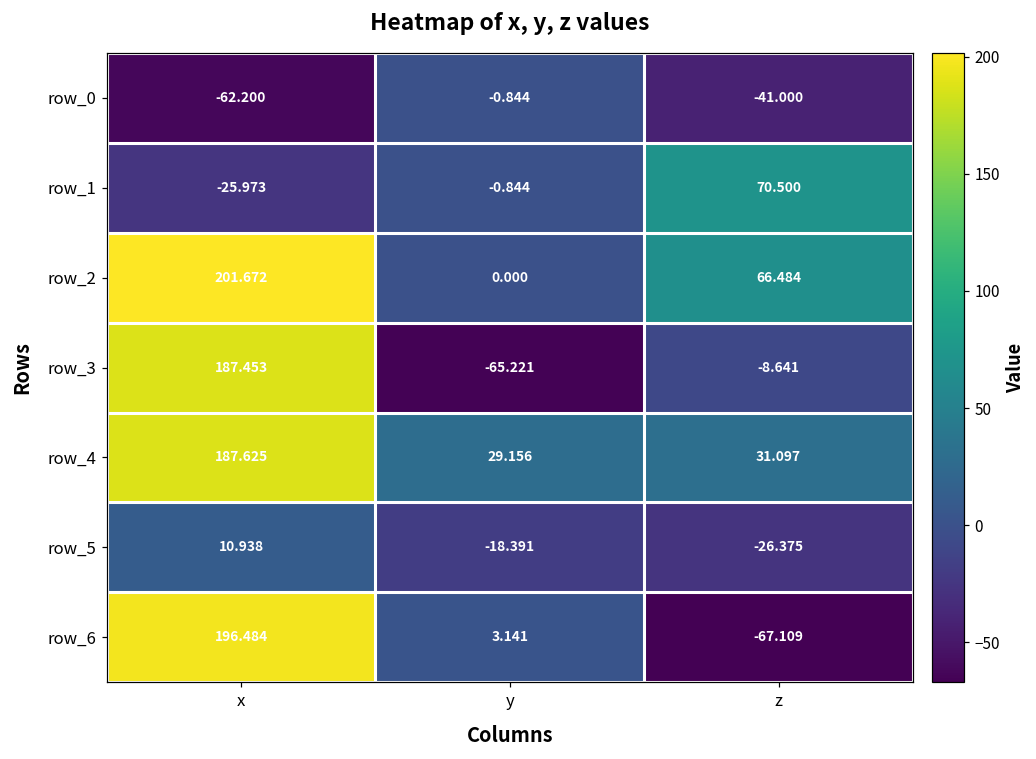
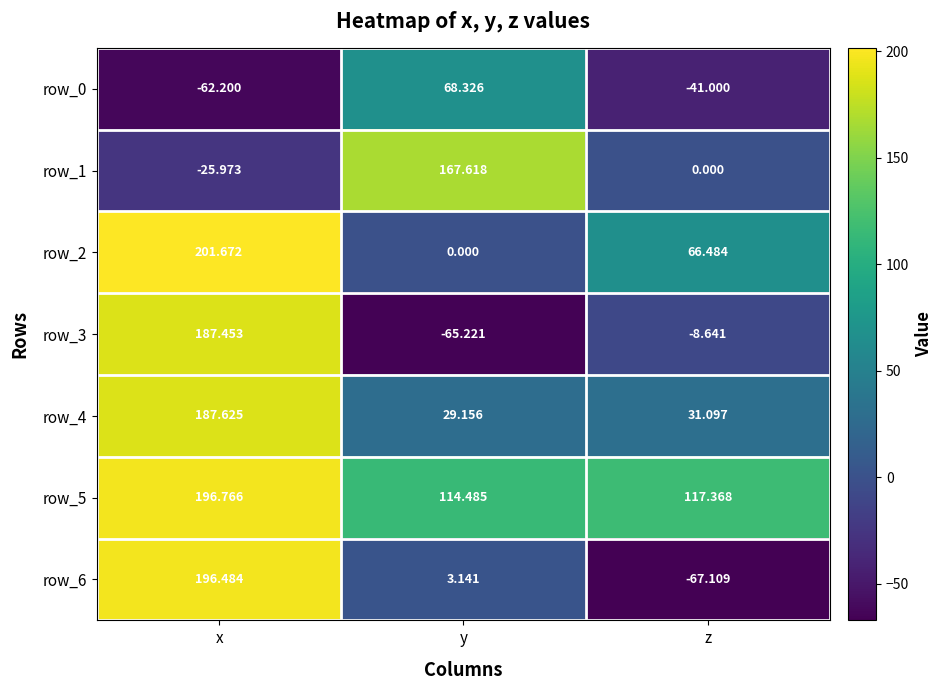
row_0, y: -0.844 -> 68.326
row_1, y: -0.844 -> 167.618
row_1, z: 70.500 -> 0.000
row_5, x: 10.938 -> 196.766
row_5, y: -18.391 -> 114.485
row_5, z: -26.375 -> 117.368
